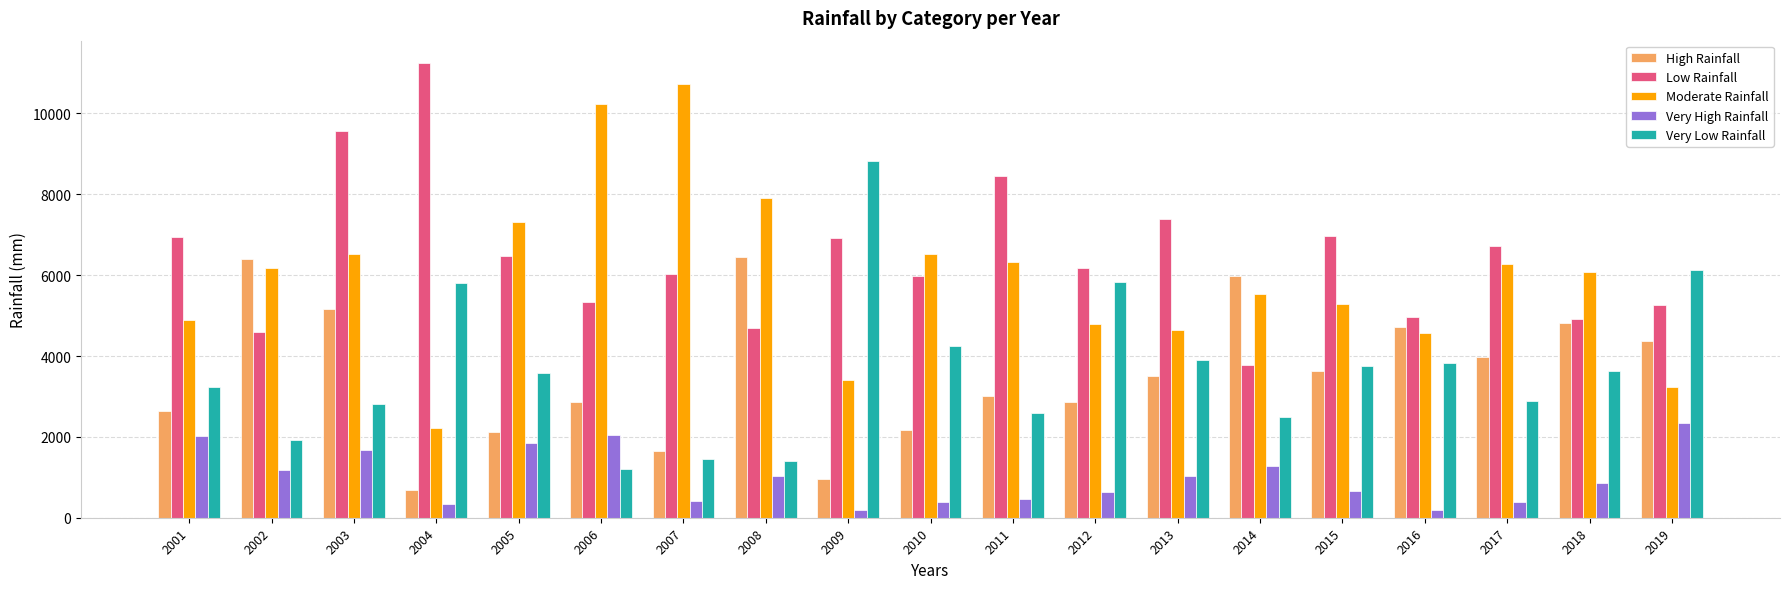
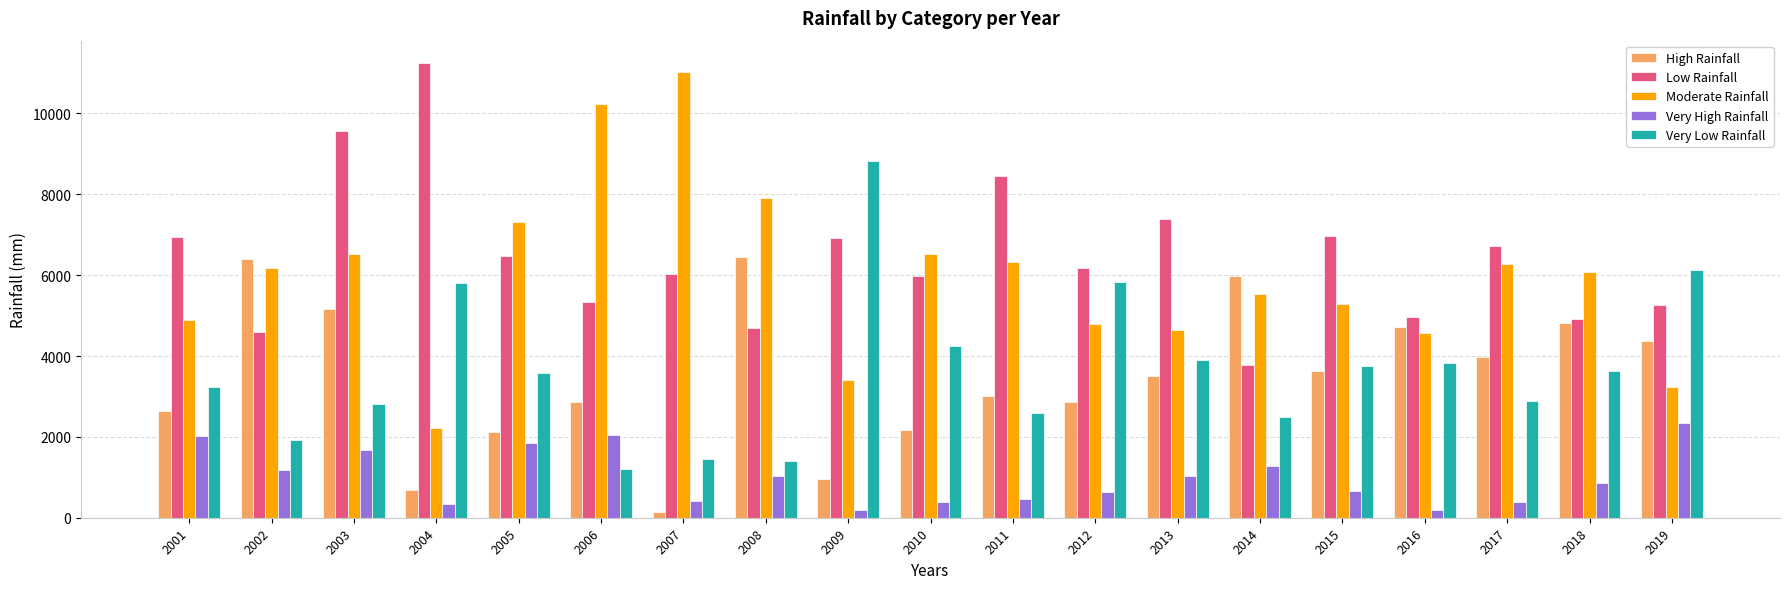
High Rainfall, 2007: 1600 -> 100
Moderate Rainfall, 2007: 10700 -> 11000
